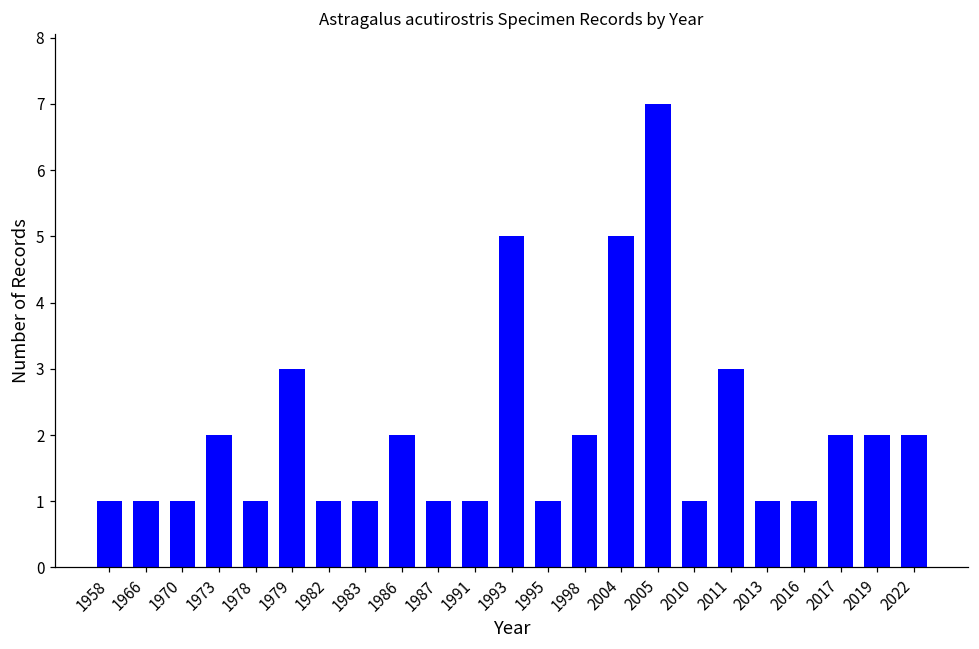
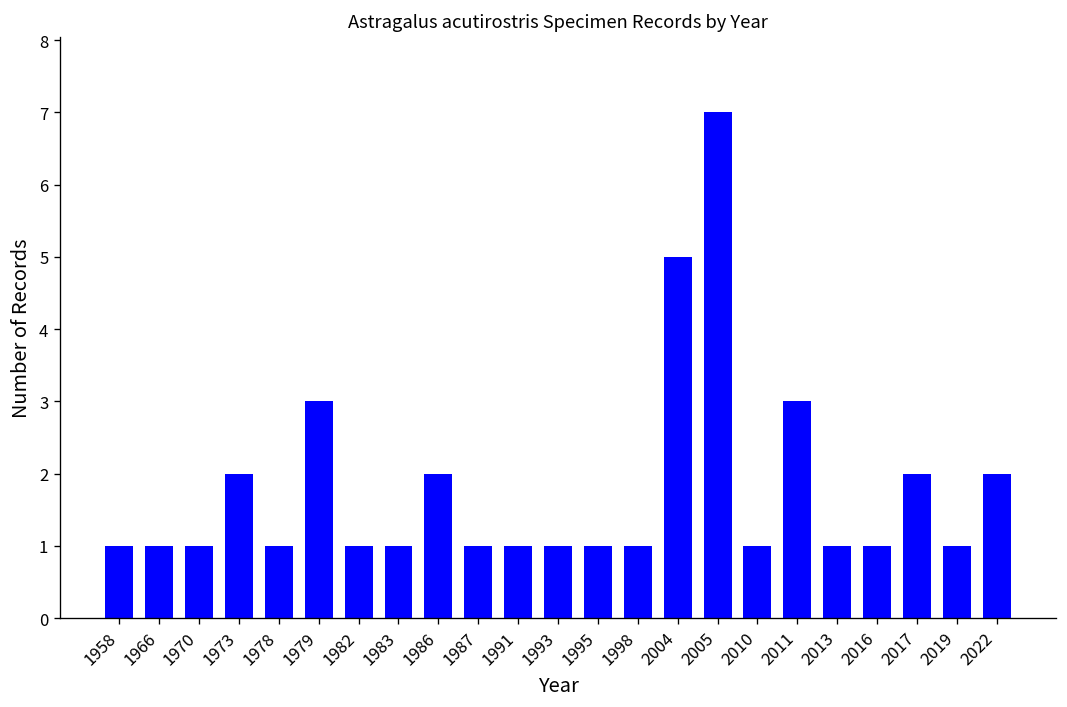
1993: 5 -> 1
1998: 2 -> 1
2019: 2 -> 1
